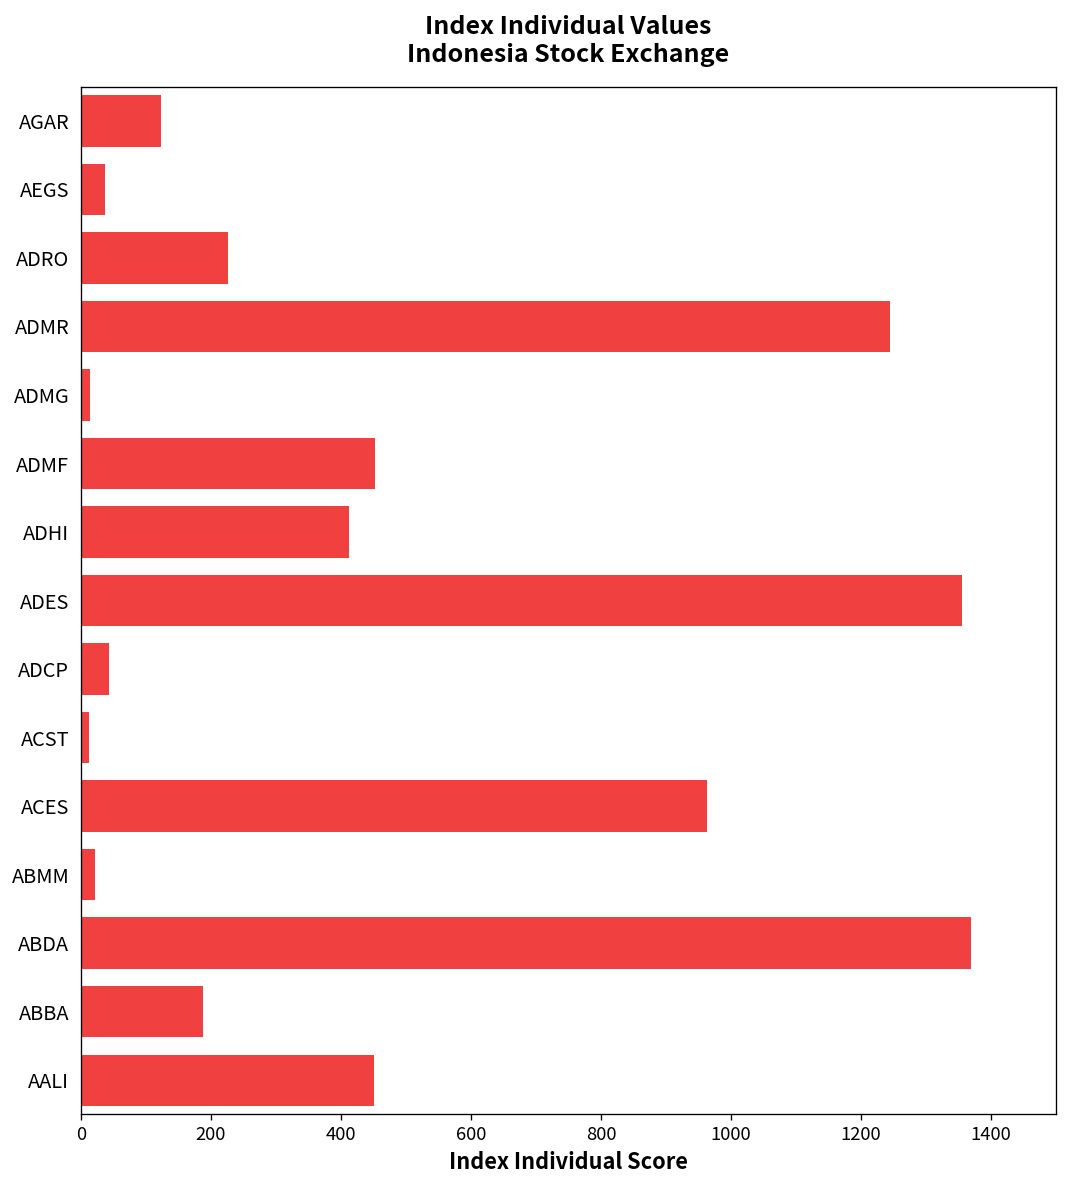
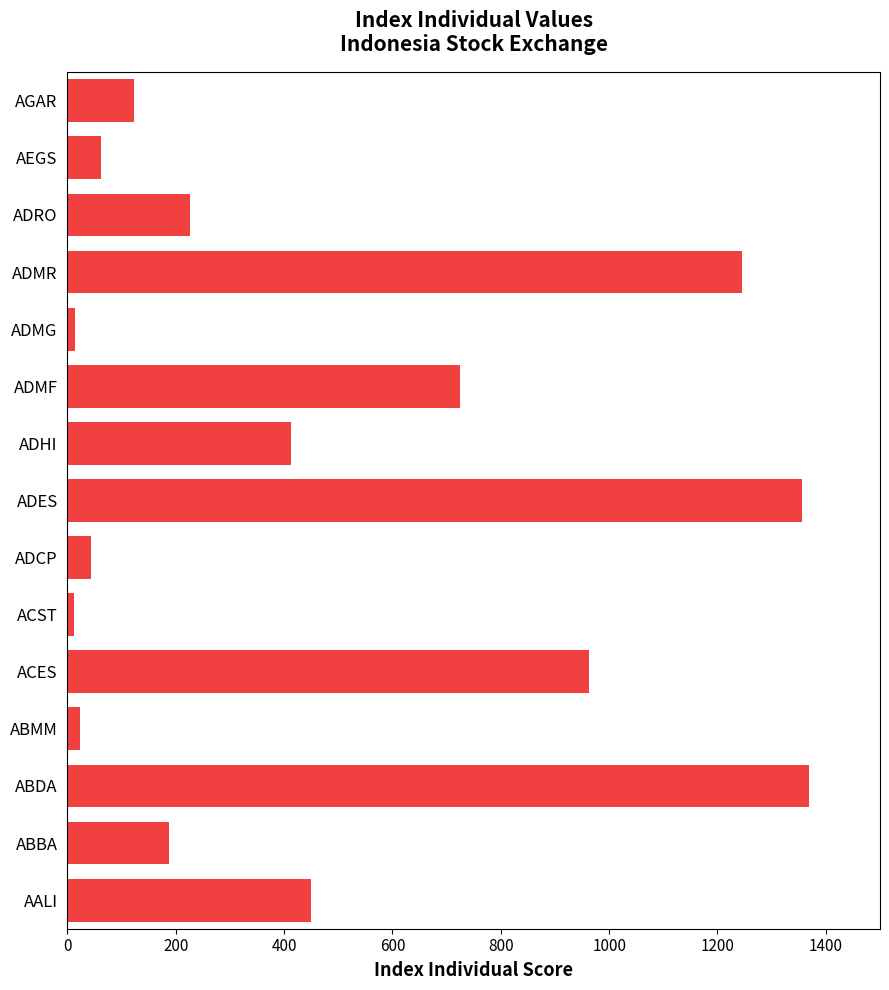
AEGS: 40 -> 60
ADMF: 450 -> 730
